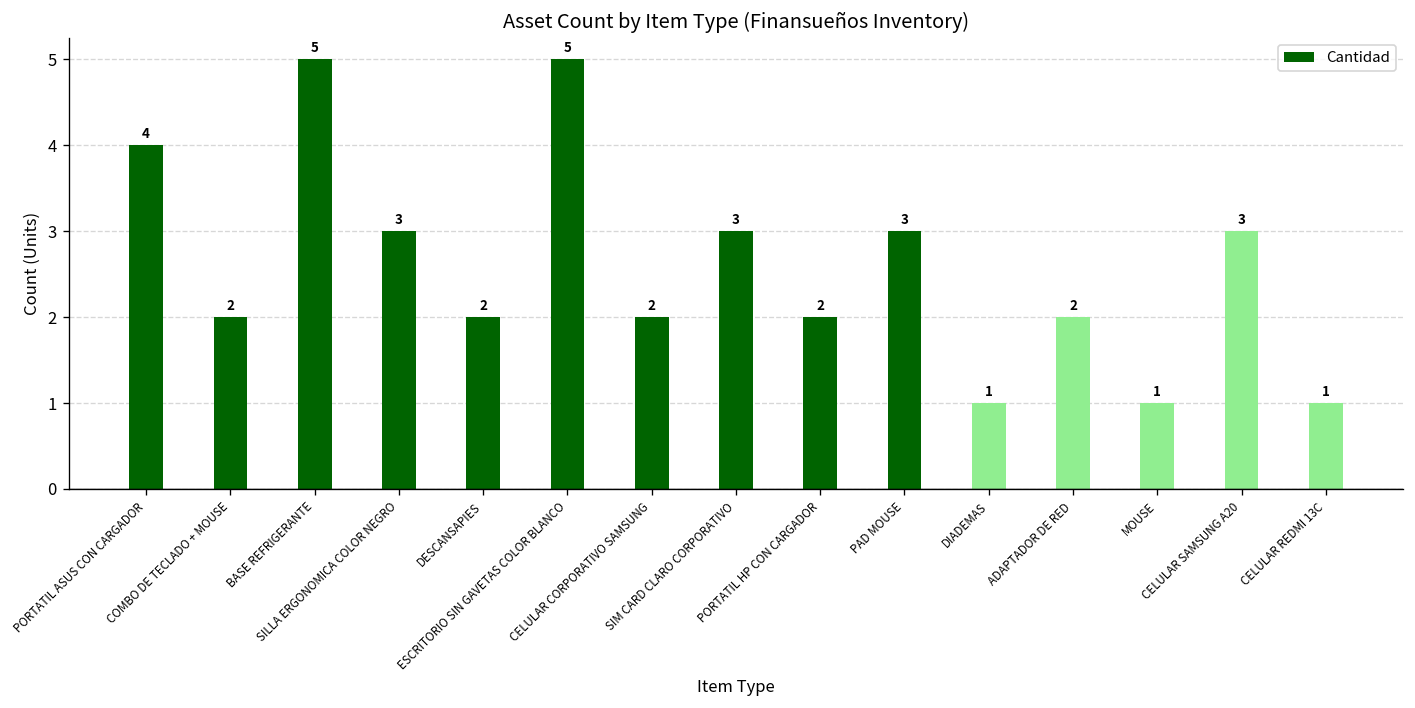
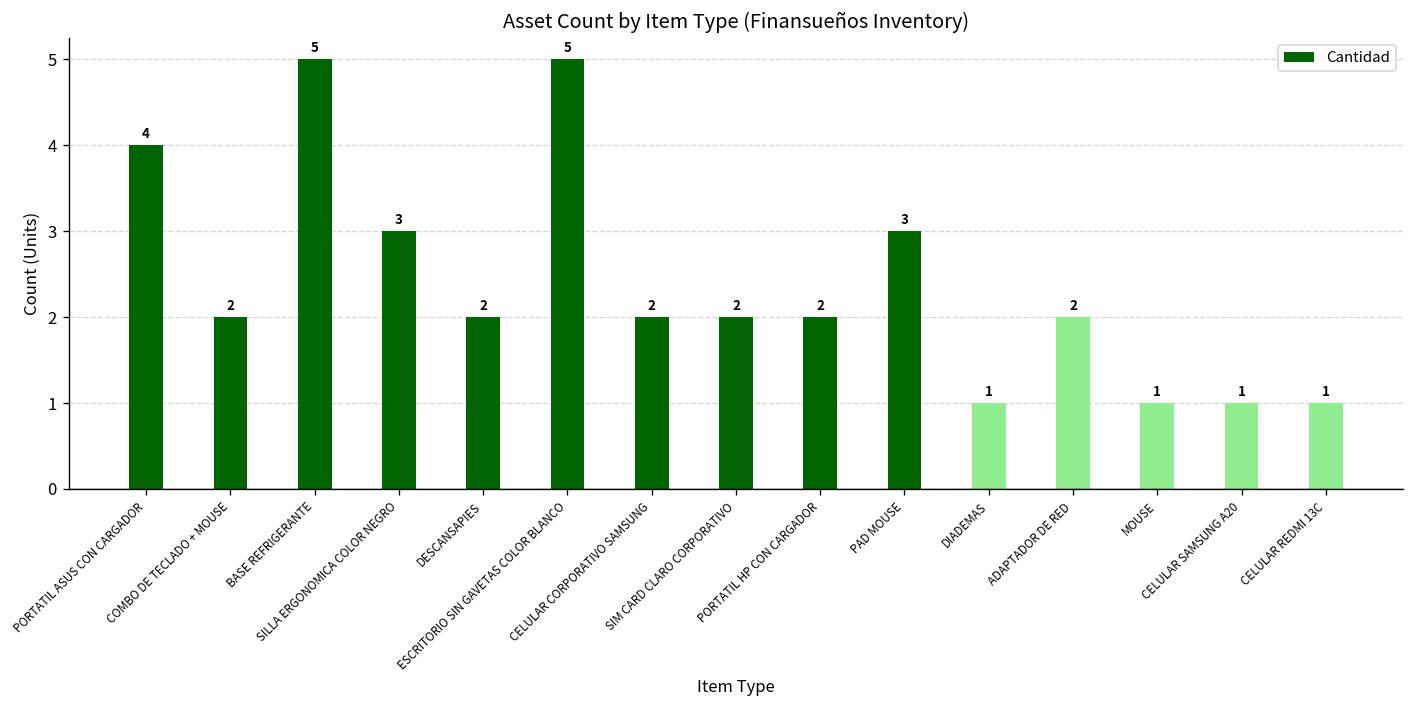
SIM CARD CLARO CORPORATIVO: 3 -> 2
CELULAR SAMSUNG A20: 3 -> 1
